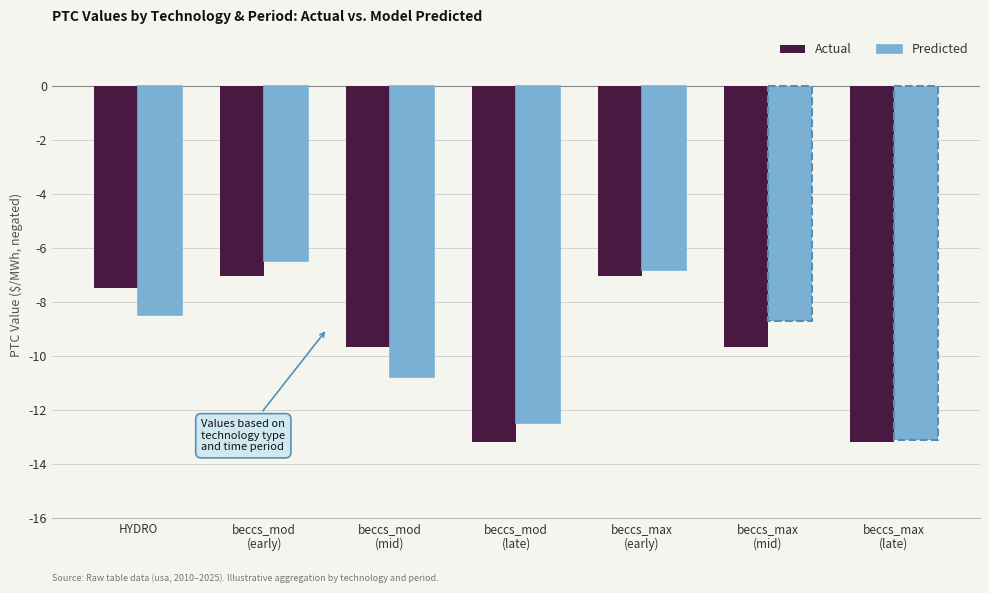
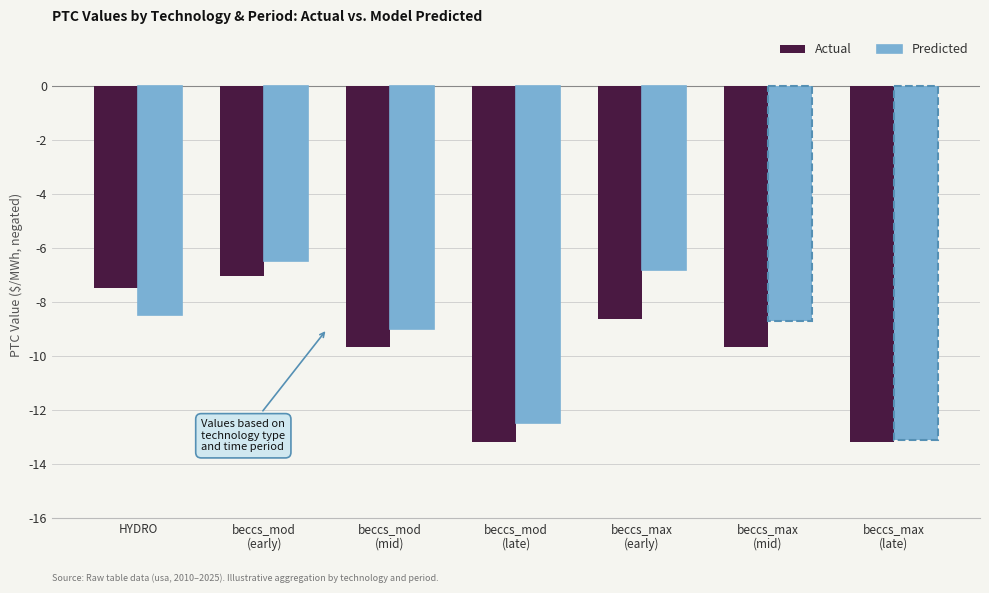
Predicted, beccs_mod (mid): -10.8 -> -9.0
Actual, beccs_max (early): -7.1 -> -8.6
